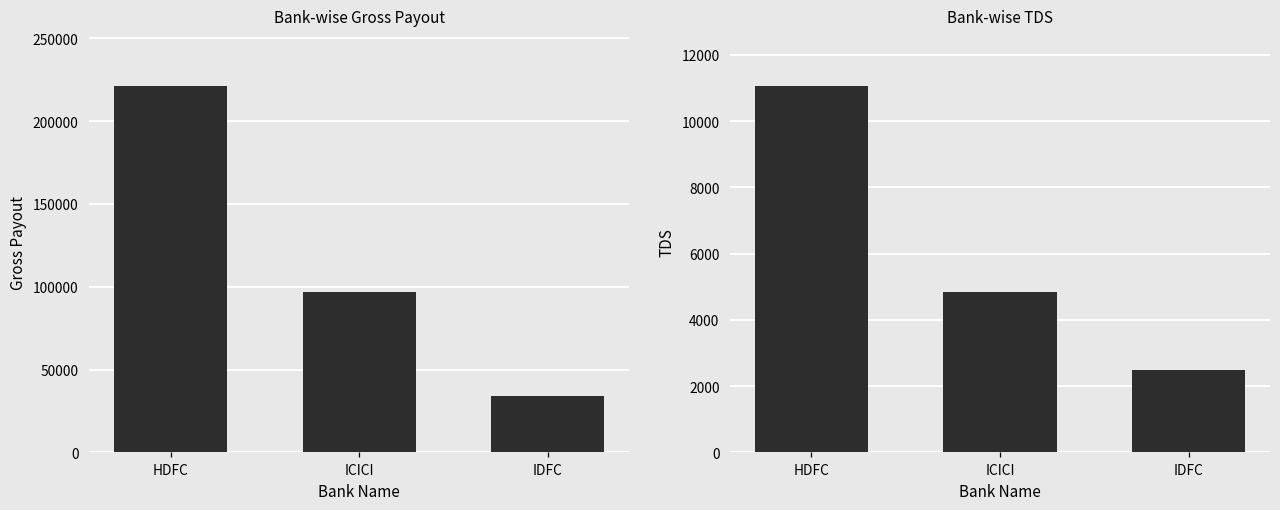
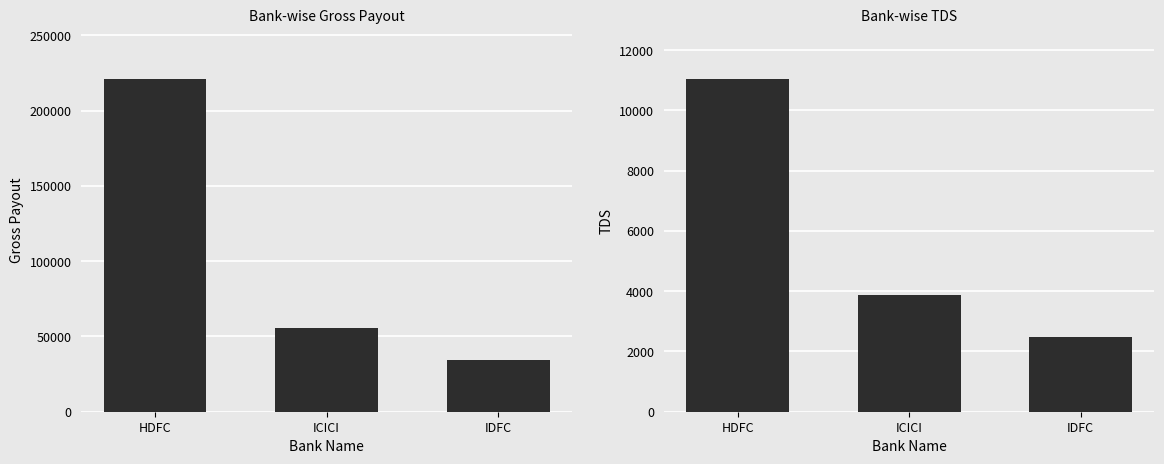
Bank-wise Gross Payout, ICICI: 97000 -> 56000
Bank-wise TDS, ICICI: 4800 -> 3900
